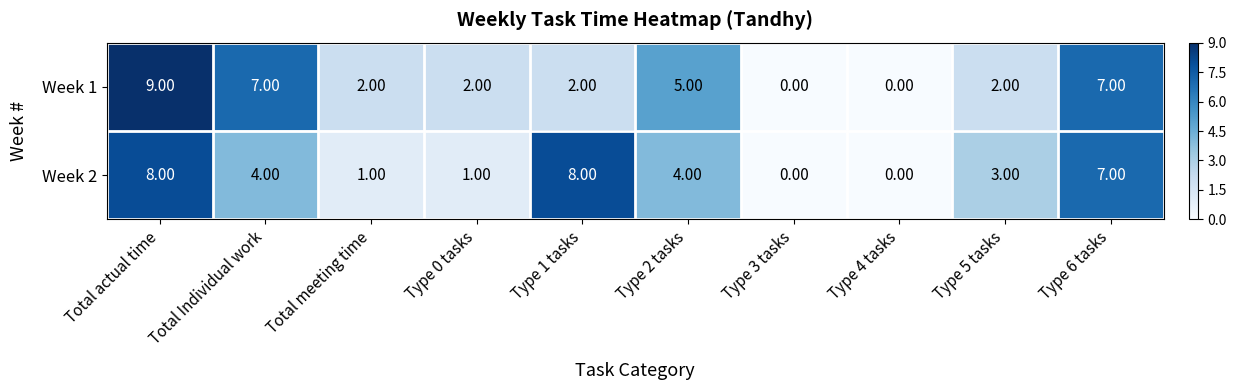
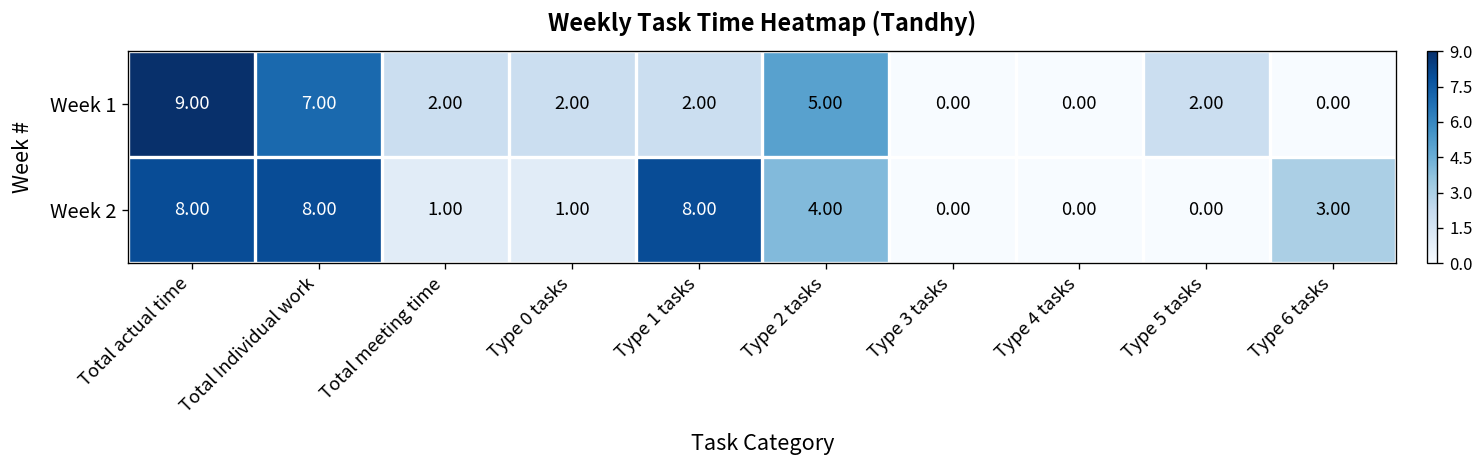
Week 1, Type 6 tasks: 7.00 -> 0.00
Week 2, Total Individual work: 4.00 -> 8.00
Week 2, Type 5 tasks: 3.00 -> 0.00
Week 2, Type 6 tasks: 7.00 -> 3.00
